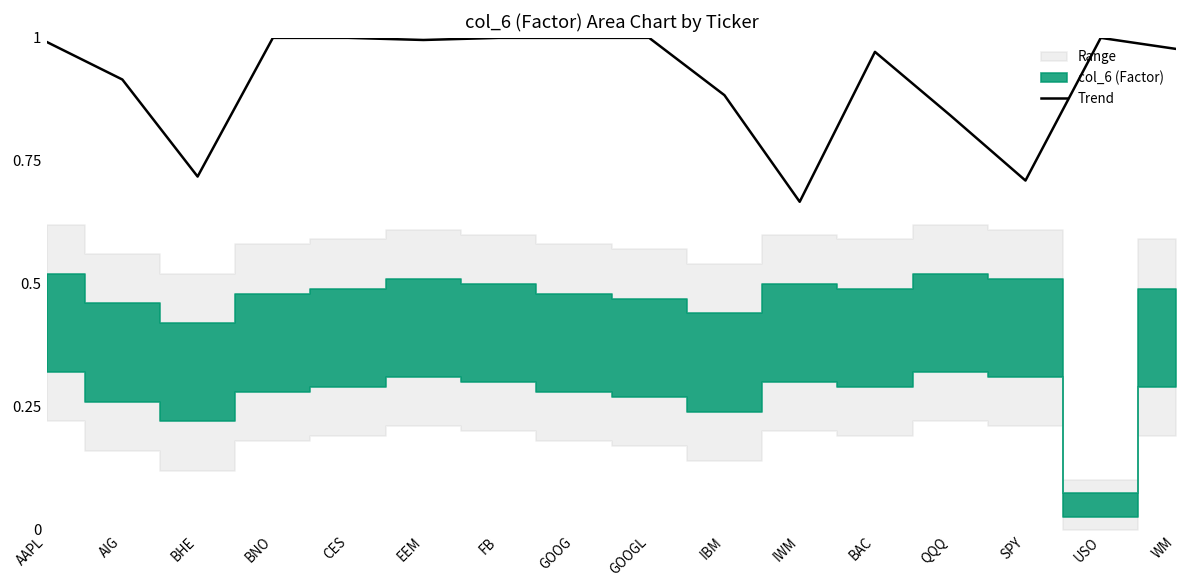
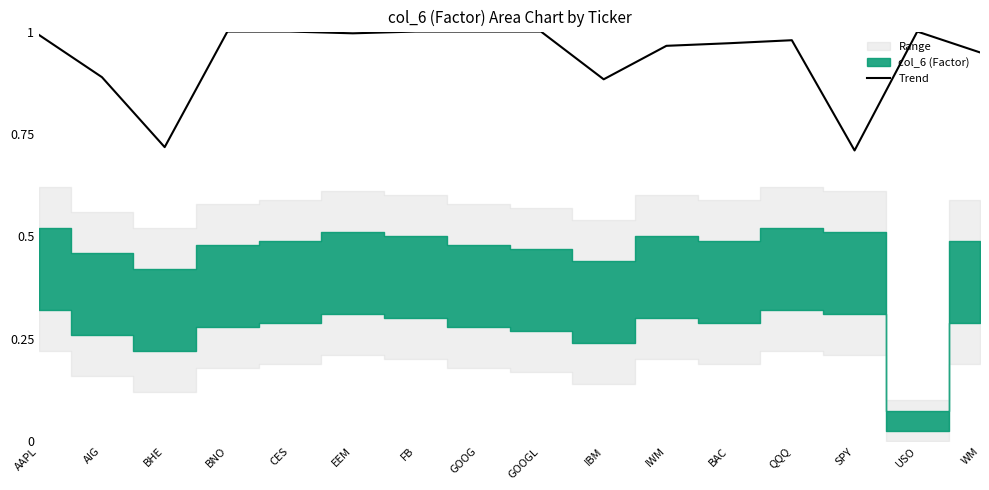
Trend, AIG: 0.92 -> 0.89
Trend, IWM: 0.67 -> 0.97
Trend, QQQ: 0.84 -> 0.98
Trend, WM: 0.98 -> 0.95
